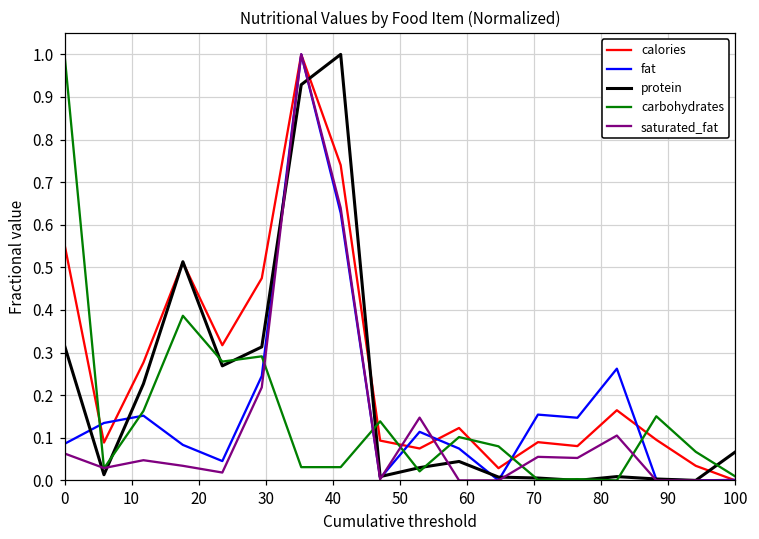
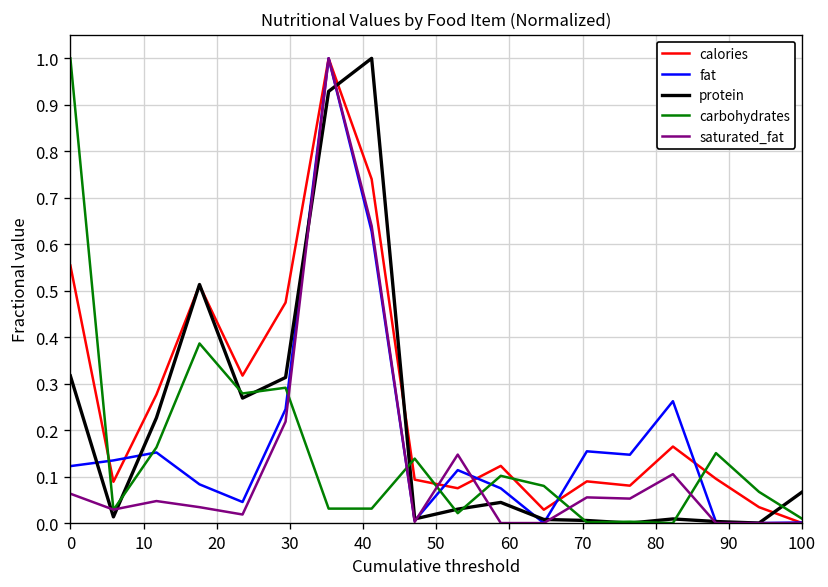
fat, 0: 0.09 -> 0.12
